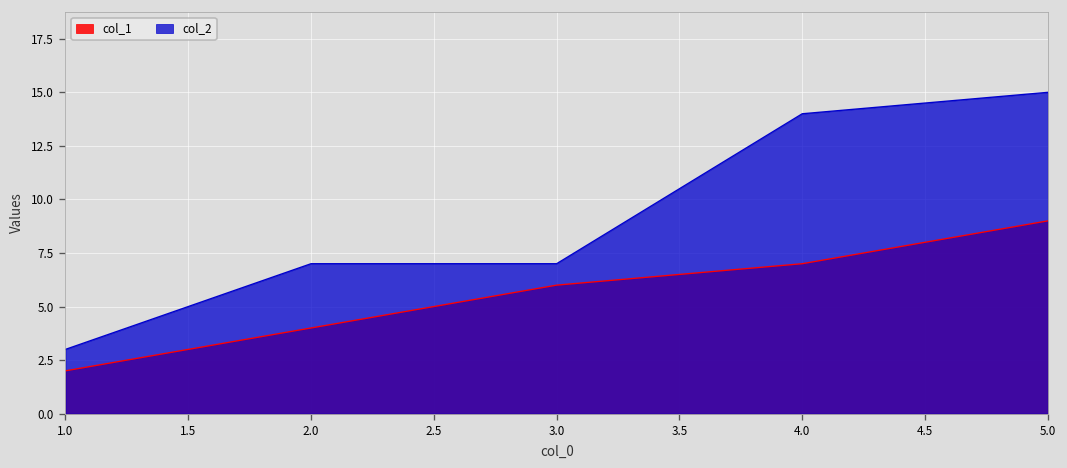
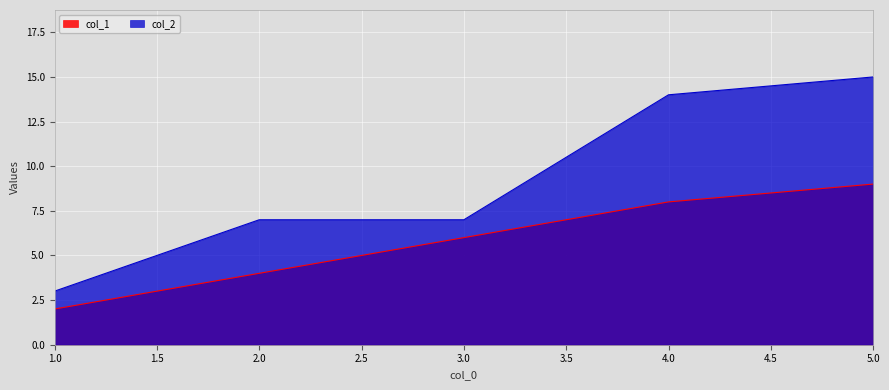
col_1, 4.0: 7 -> 8
